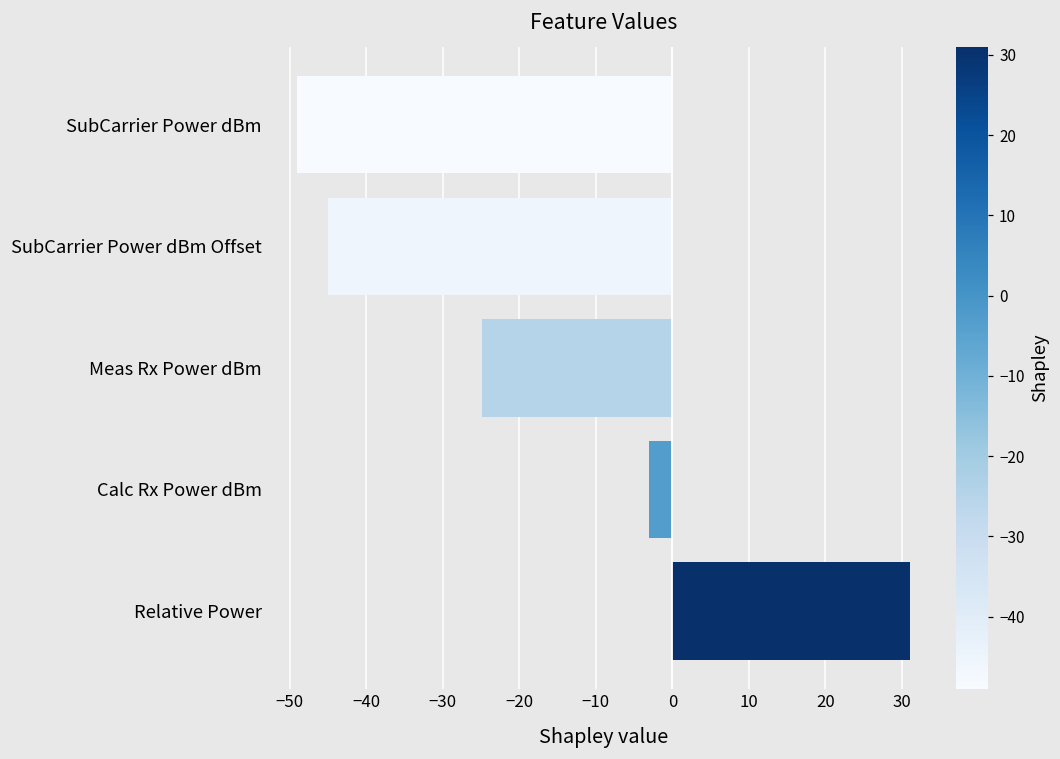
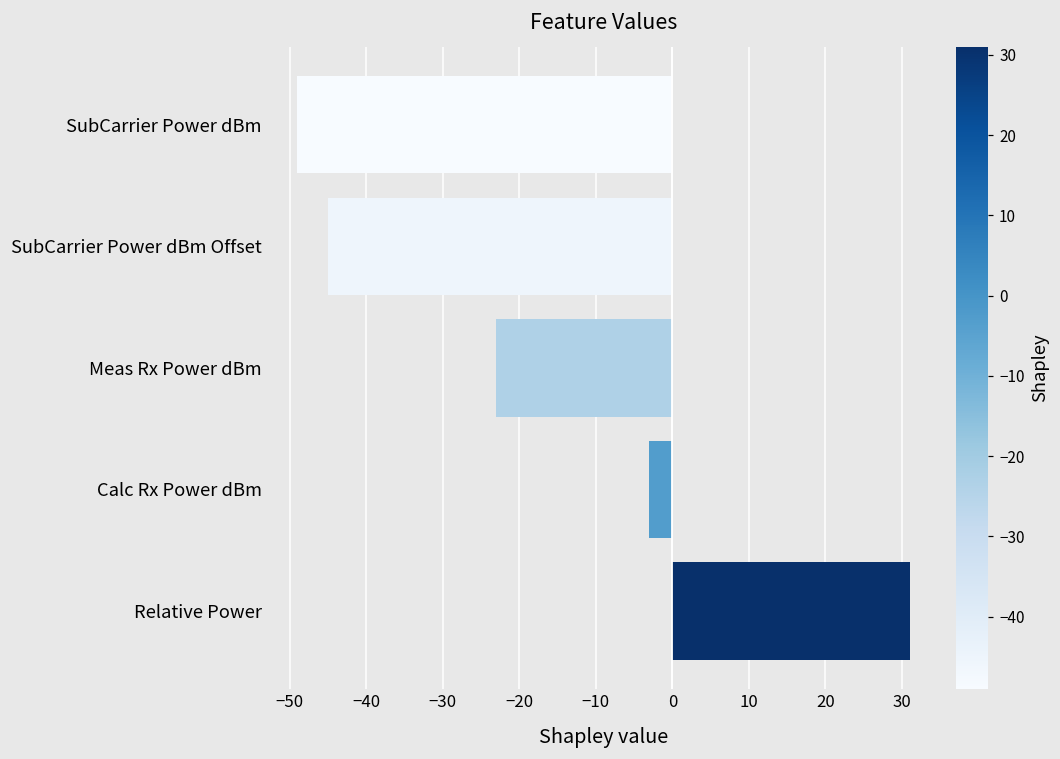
Meas Rx Power dBm: -25 -> -23
